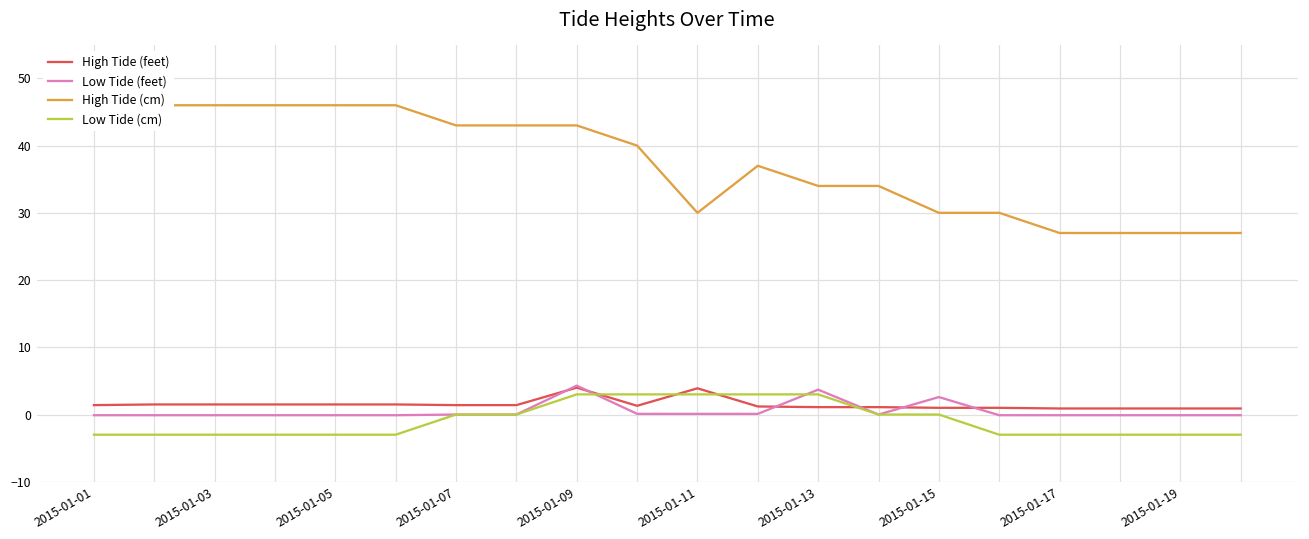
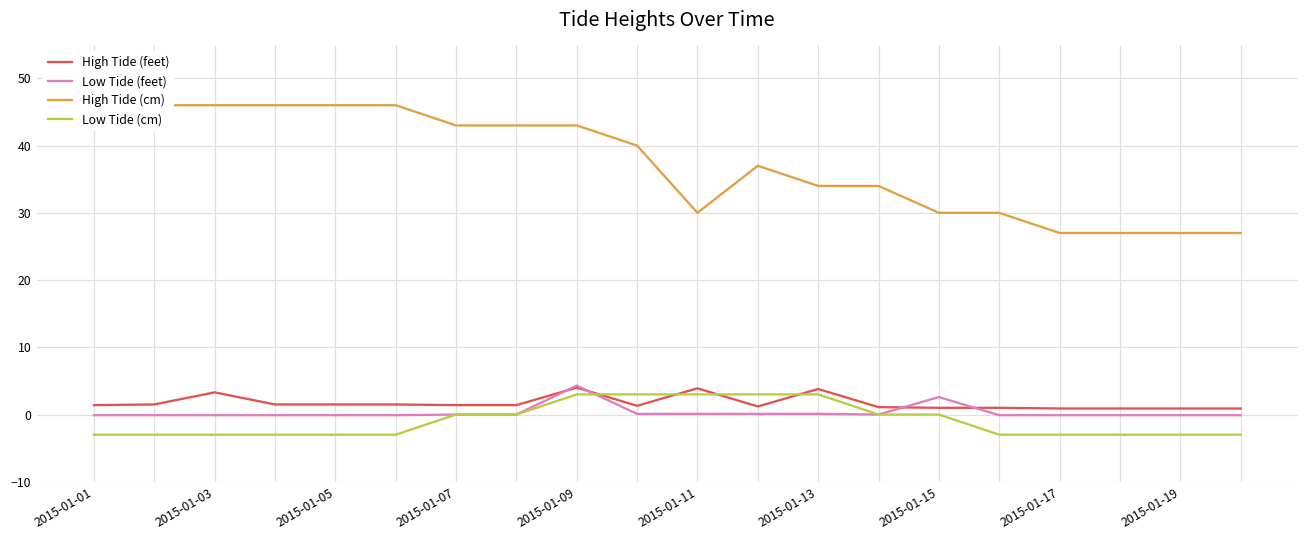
High Tide (feet), 2015-01-03: 2 -> 3
High Tide (feet), 2015-01-13: 1 -> 4
Low Tide (feet), 2015-01-13: 4 -> 0
